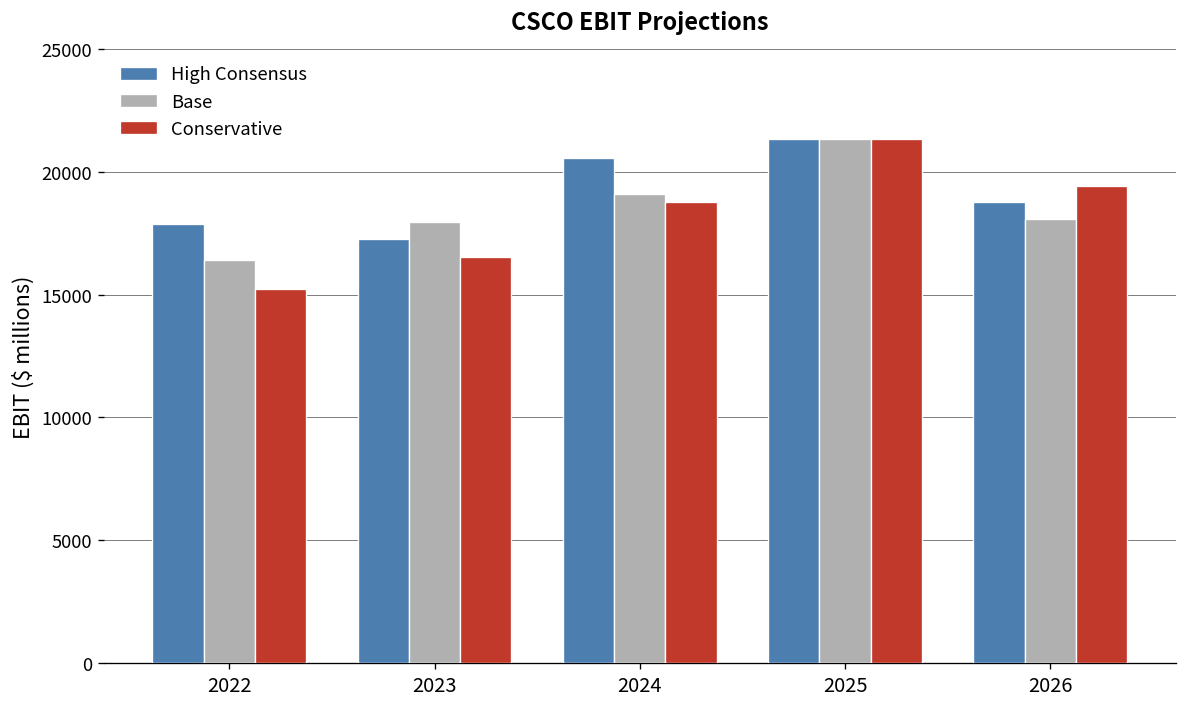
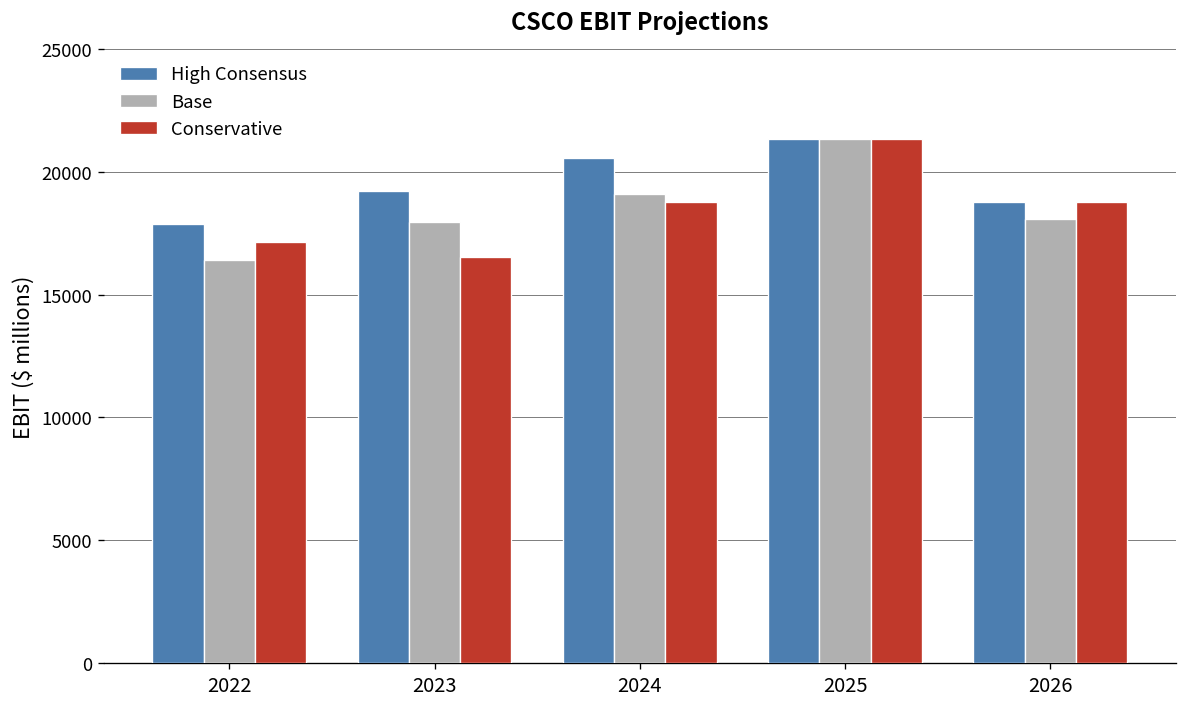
Conservative, 2022: 15200 -> 17200
High Consensus, 2023: 17300 -> 19200
Conservative, 2026: 19400 -> 18800
